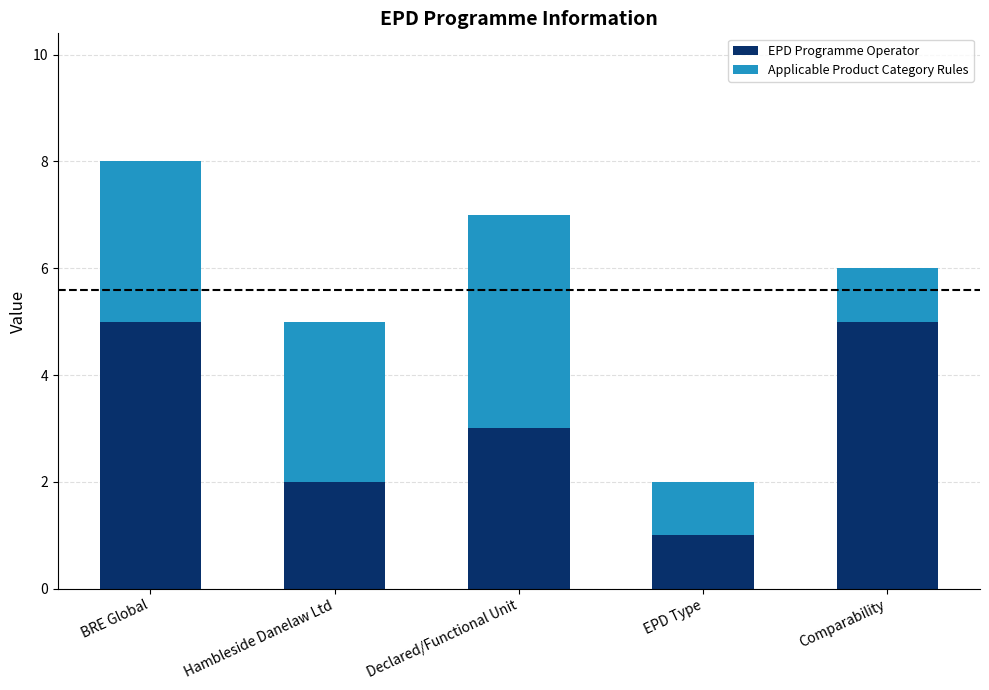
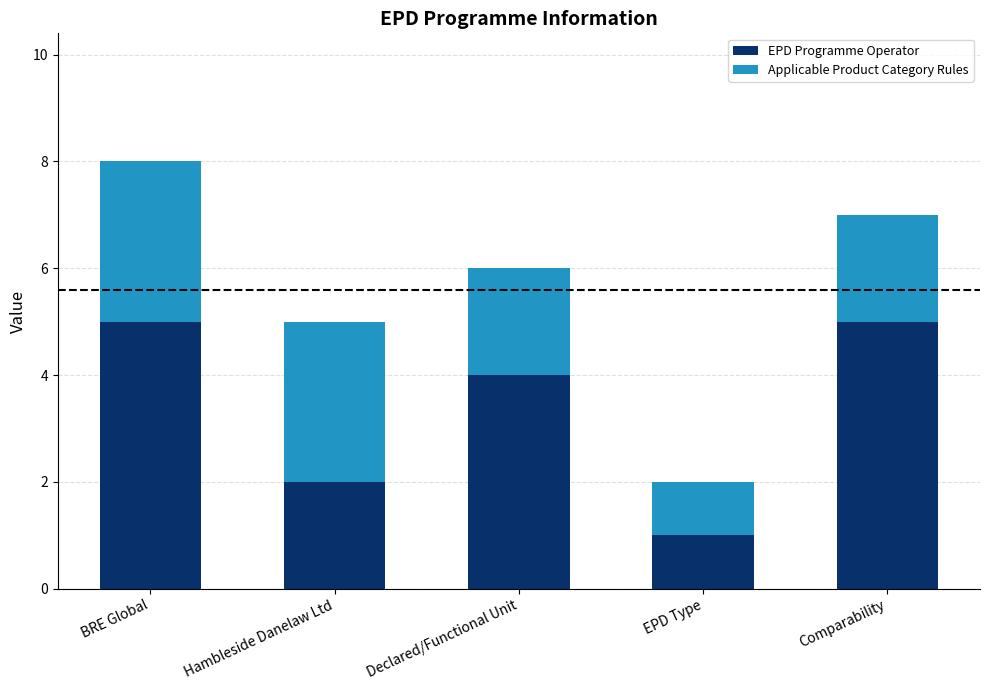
EPD Programme Operator, Declared/Functional Unit: 3 -> 4
Applicable Product Category Rules, Declared/Functional Unit: 4 -> 2
Applicable Product Category Rules, Comparability: 1 -> 2
